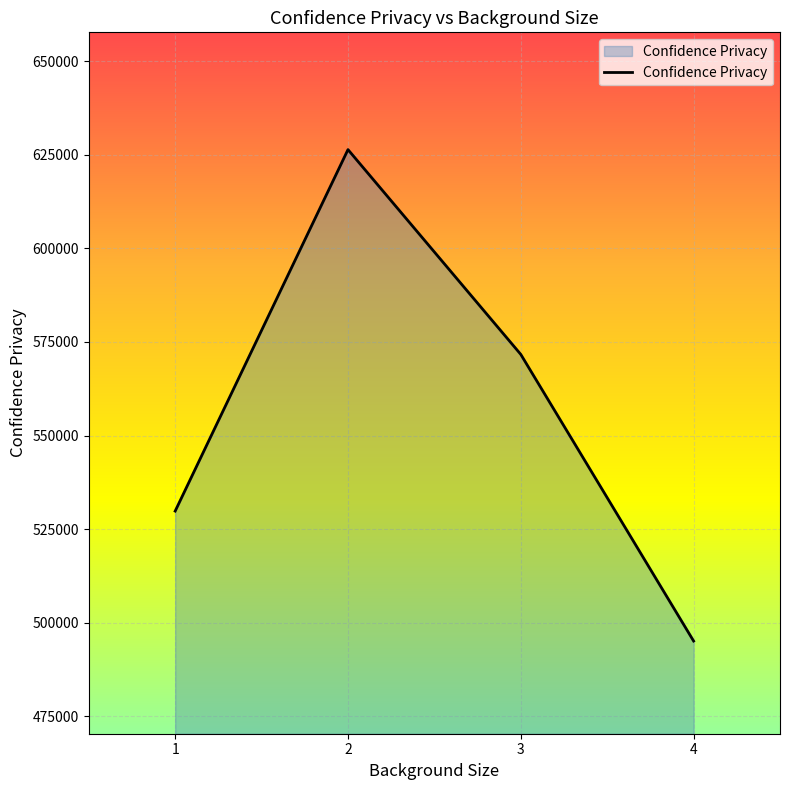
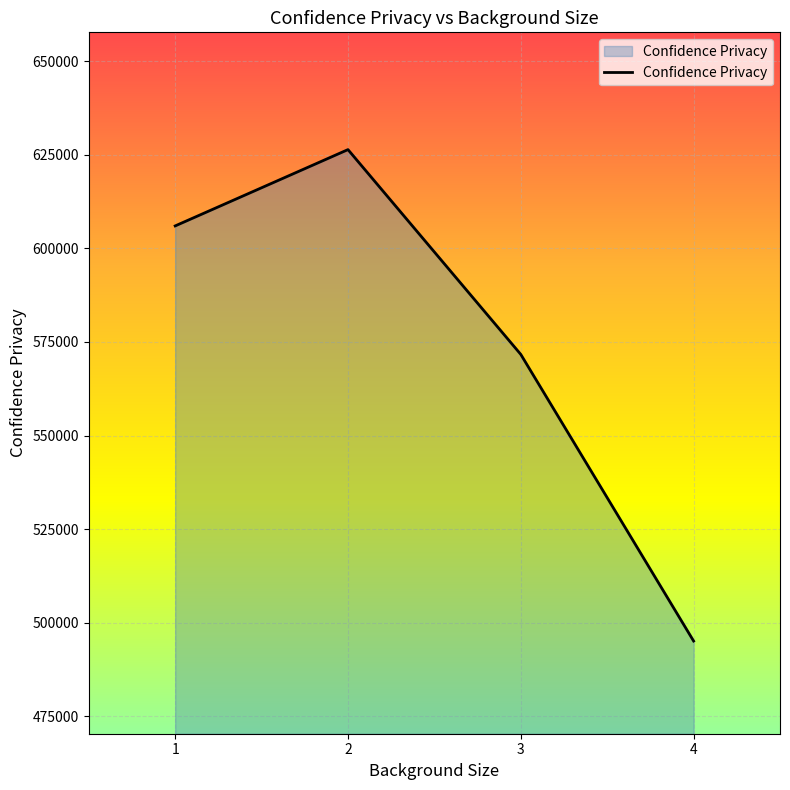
1: 530000 -> 606000
